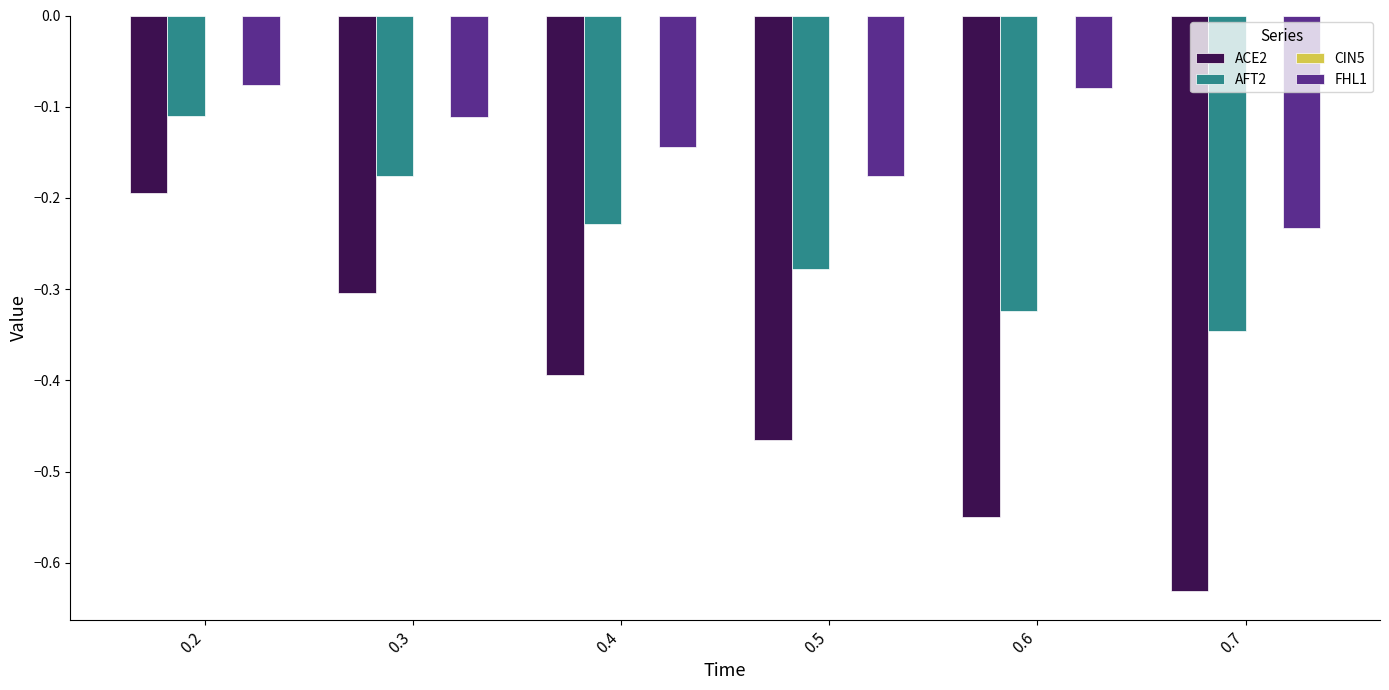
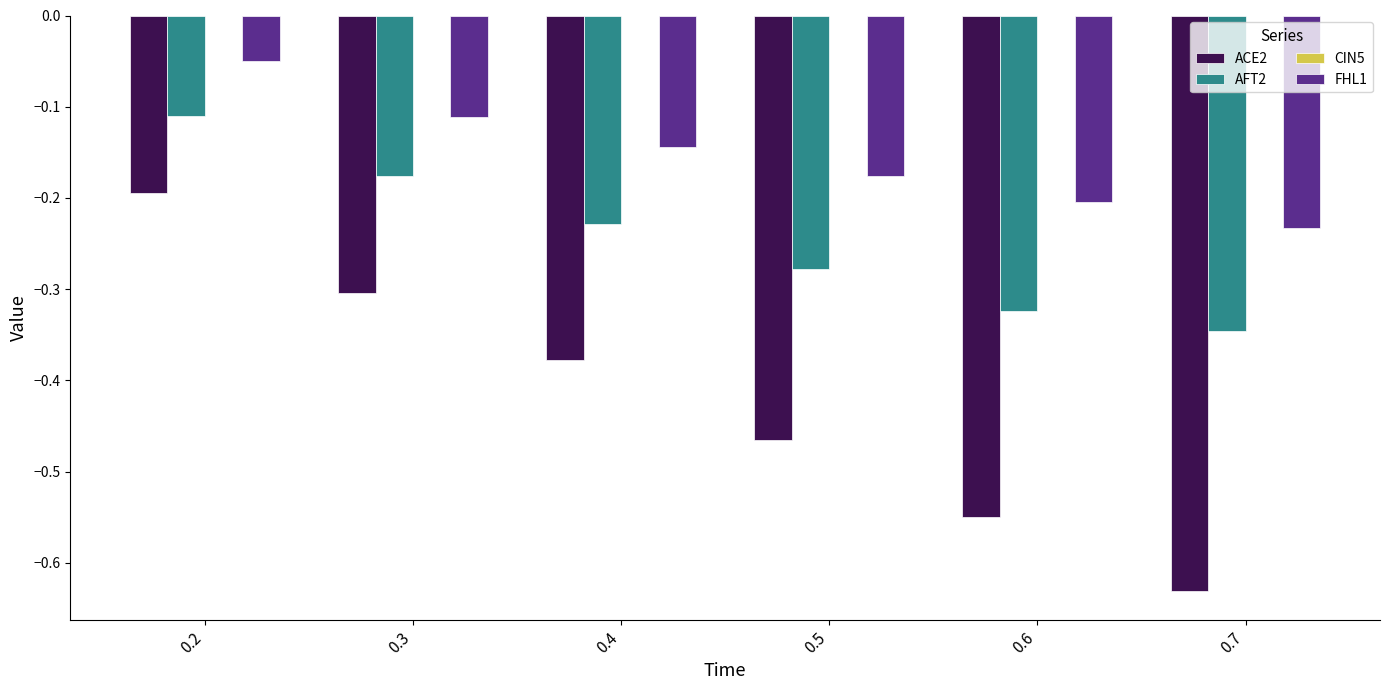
FHL1, 0.2: -0.08 -> -0.05
ACE2, 0.4: -0.39 -> -0.38
FHL1, 0.6: -0.08 -> -0.20
